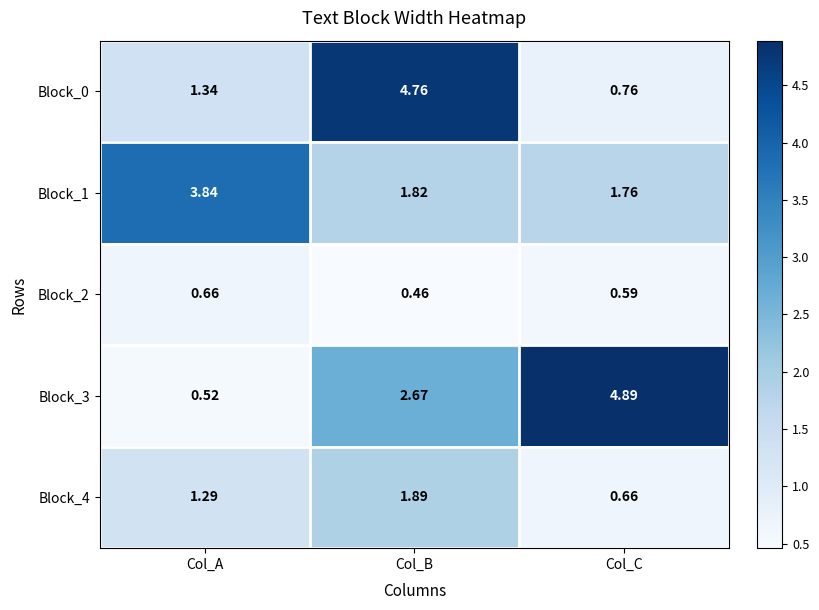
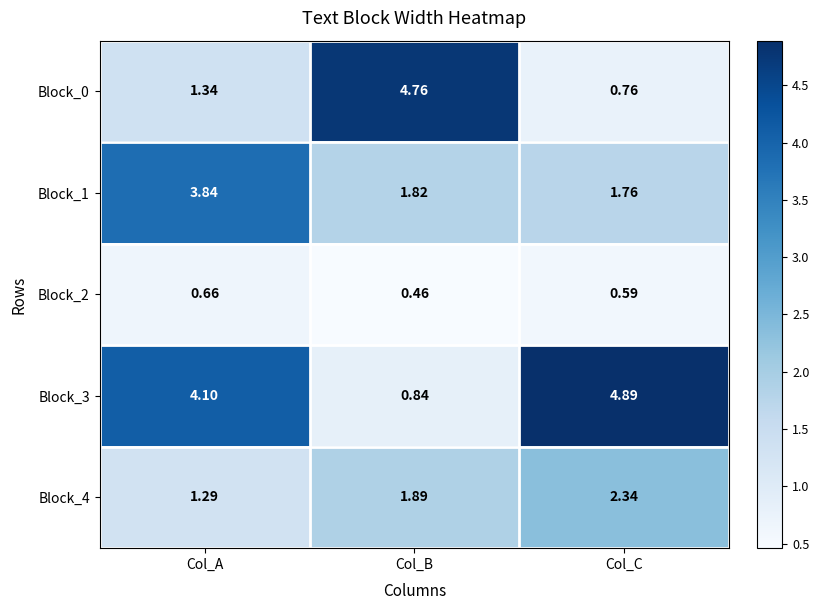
Block_3, Col_A: 0.52 -> 4.10
Block_3, Col_B: 2.67 -> 0.84
Block_4, Col_C: 0.66 -> 2.34
